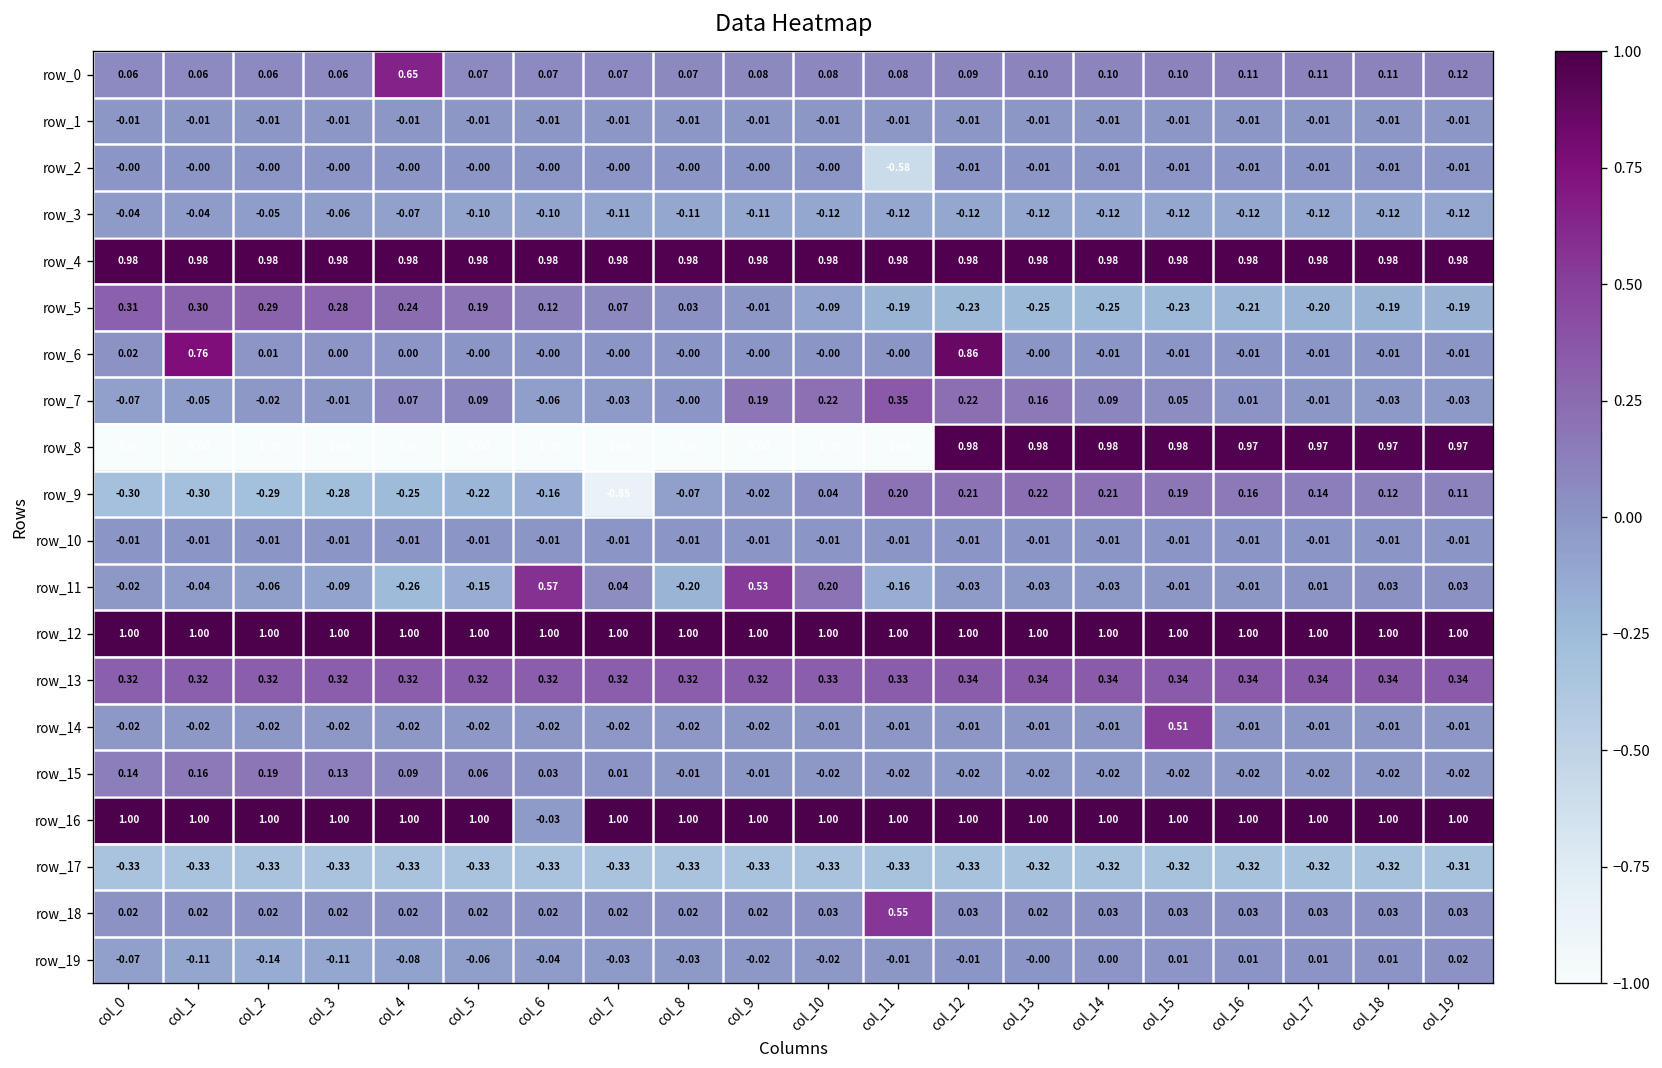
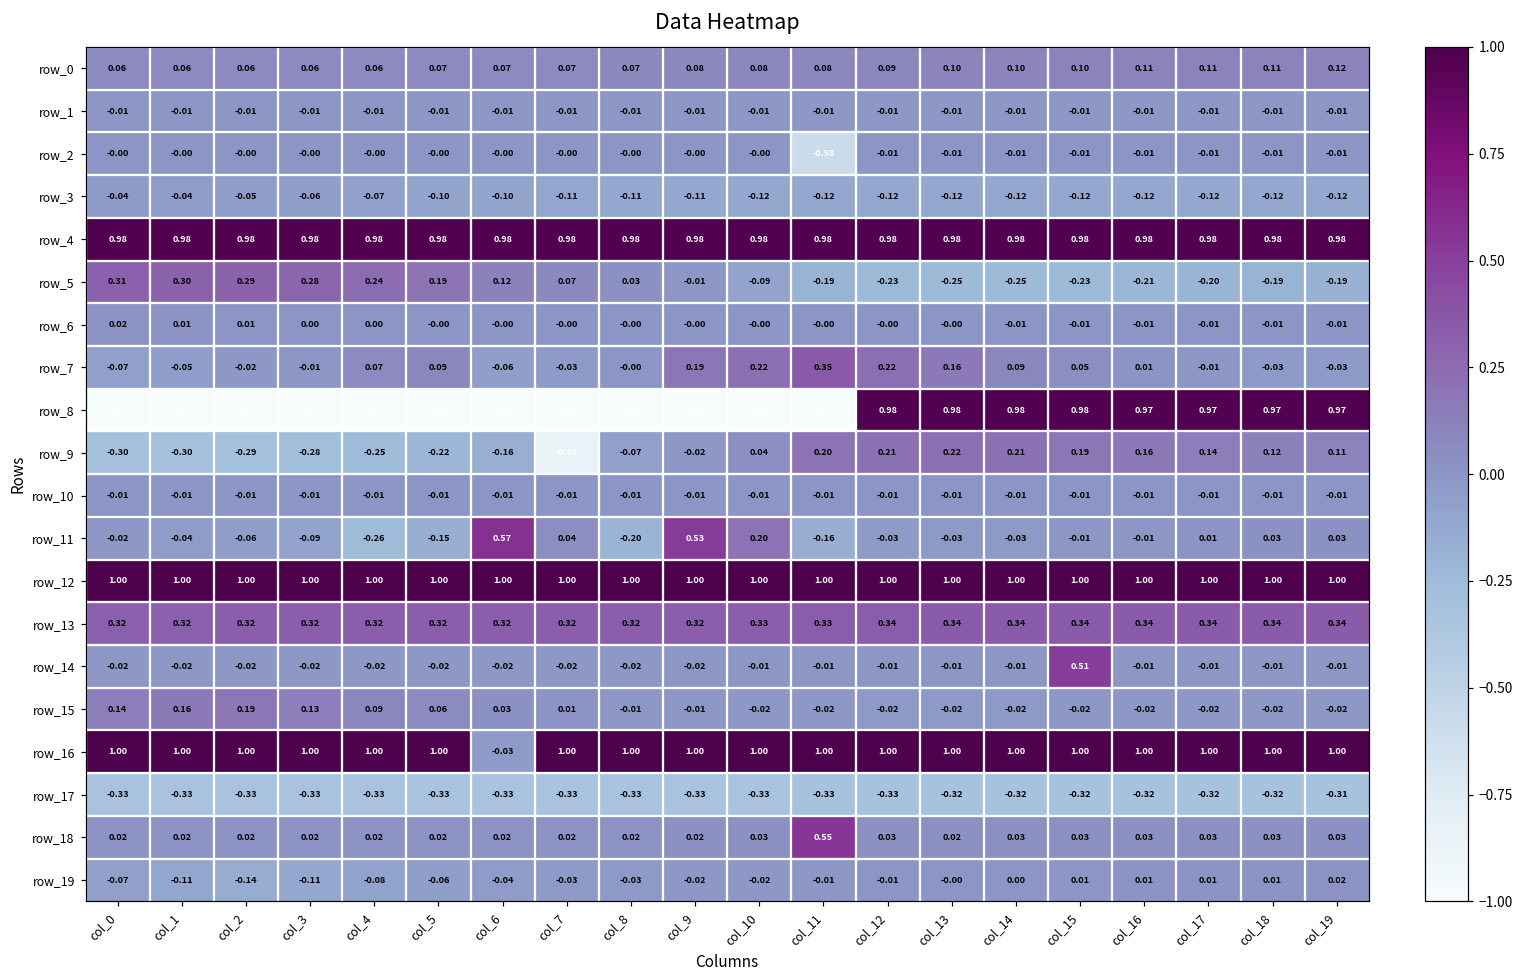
row_0, col_4: 0.65 -> 0.06
row_6, col_1: 0.76 -> 0.01
row_6, col_12: 0.86 -> -0.00
